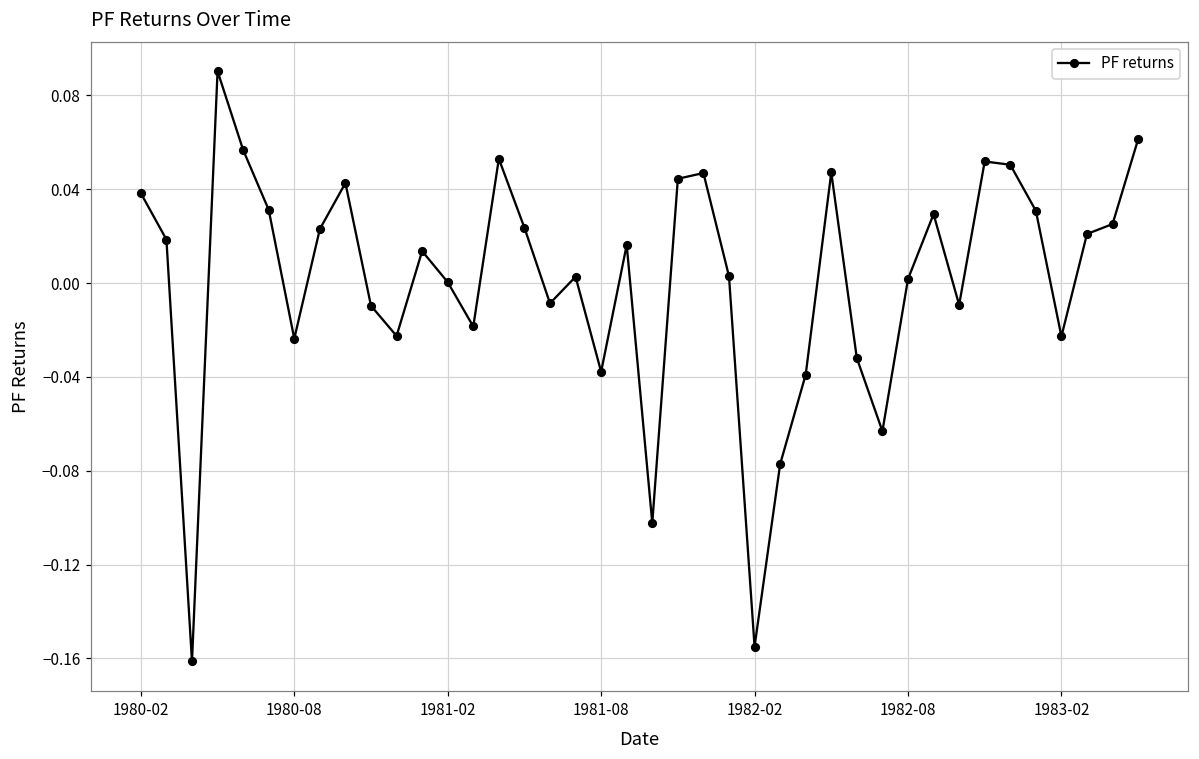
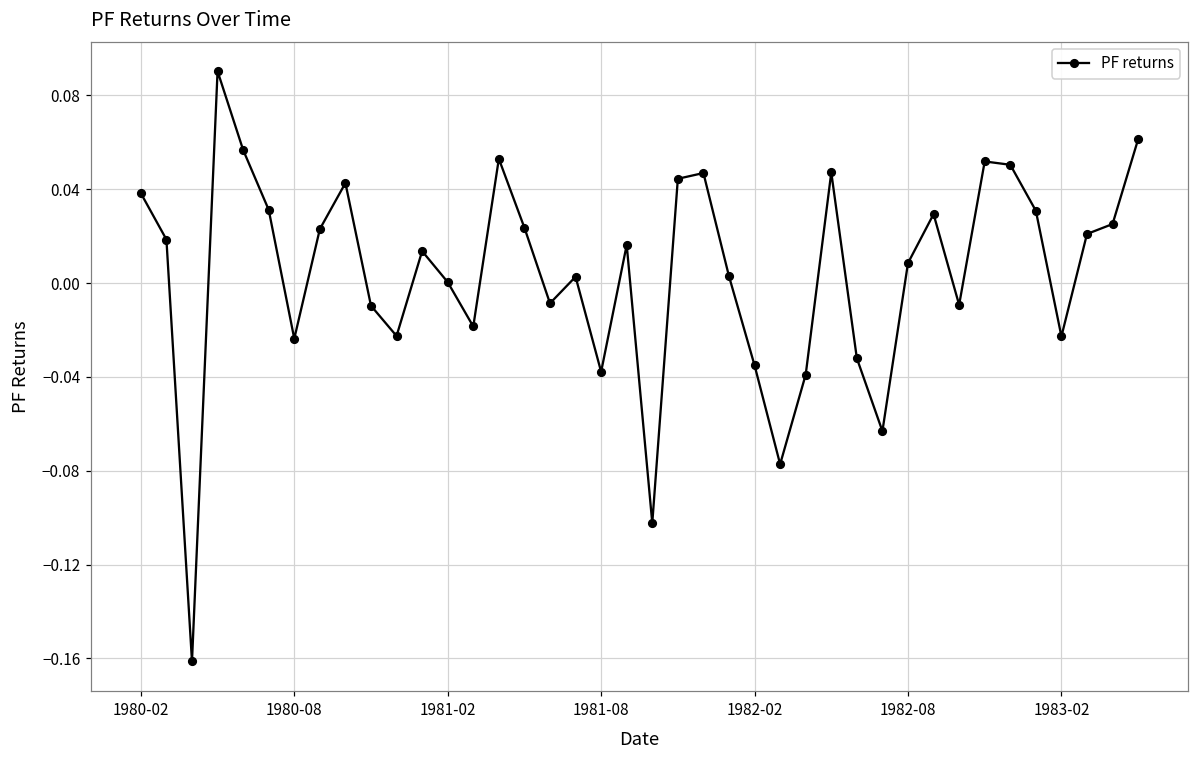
1982-02: -0.155 -> -0.035
1982-08: 0.002 -> 0.009
